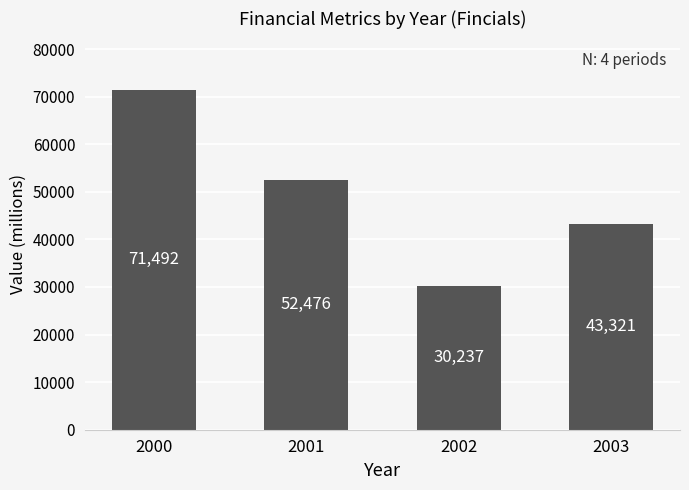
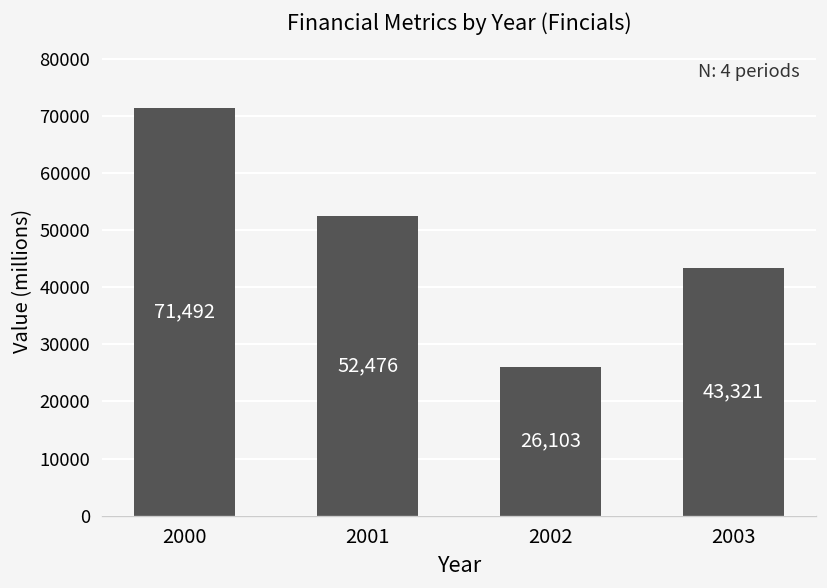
2002: 30,237 -> 26,103
